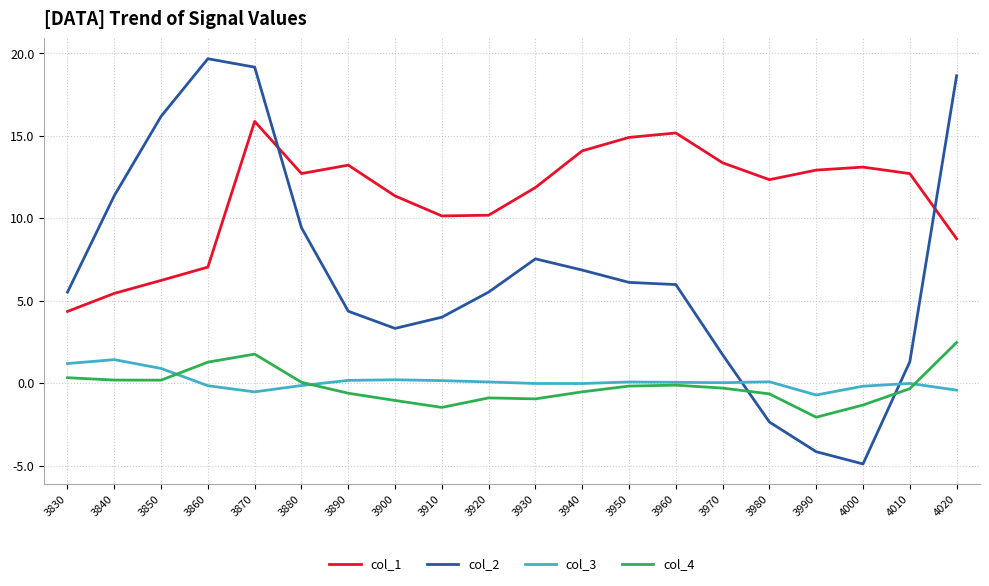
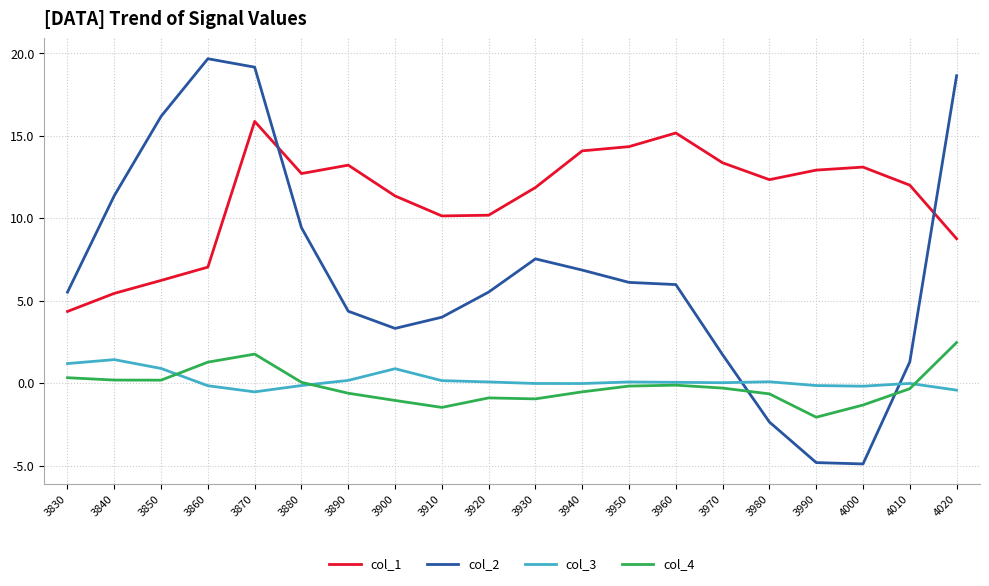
col_3, 3900: 0.2 -> 0.9
col_1, 3950: 14.9 -> 14.3
col_2, 3990: -4.2 -> -4.8
col_3, 3990: -0.7 -> -0.2
col_1, 4010: 12.7 -> 12.0
